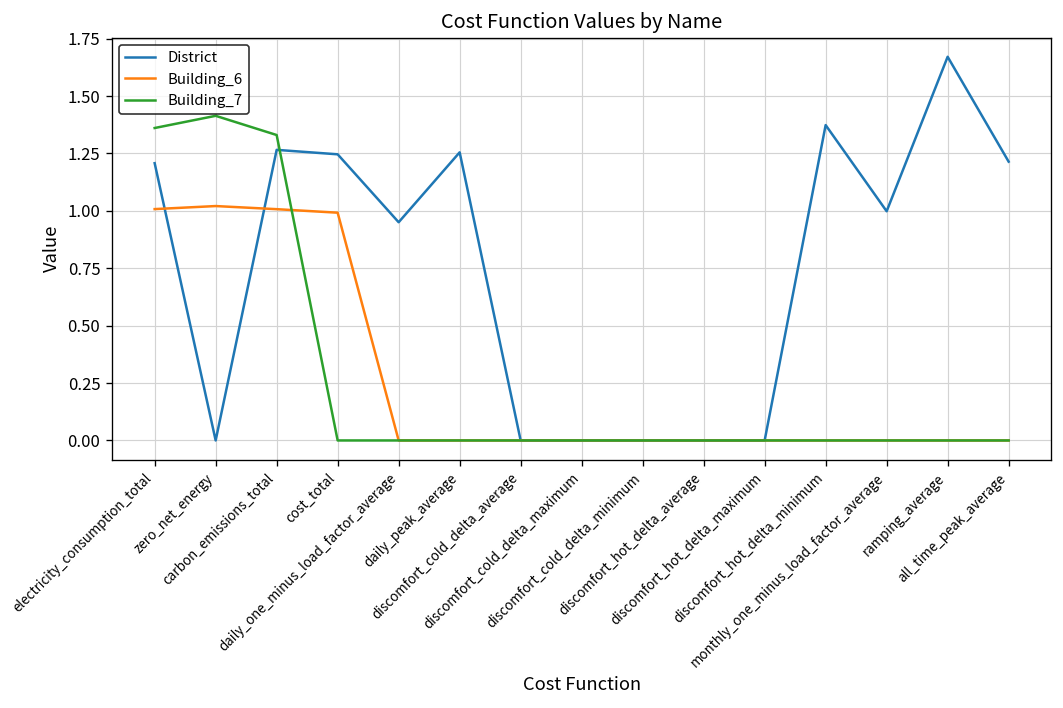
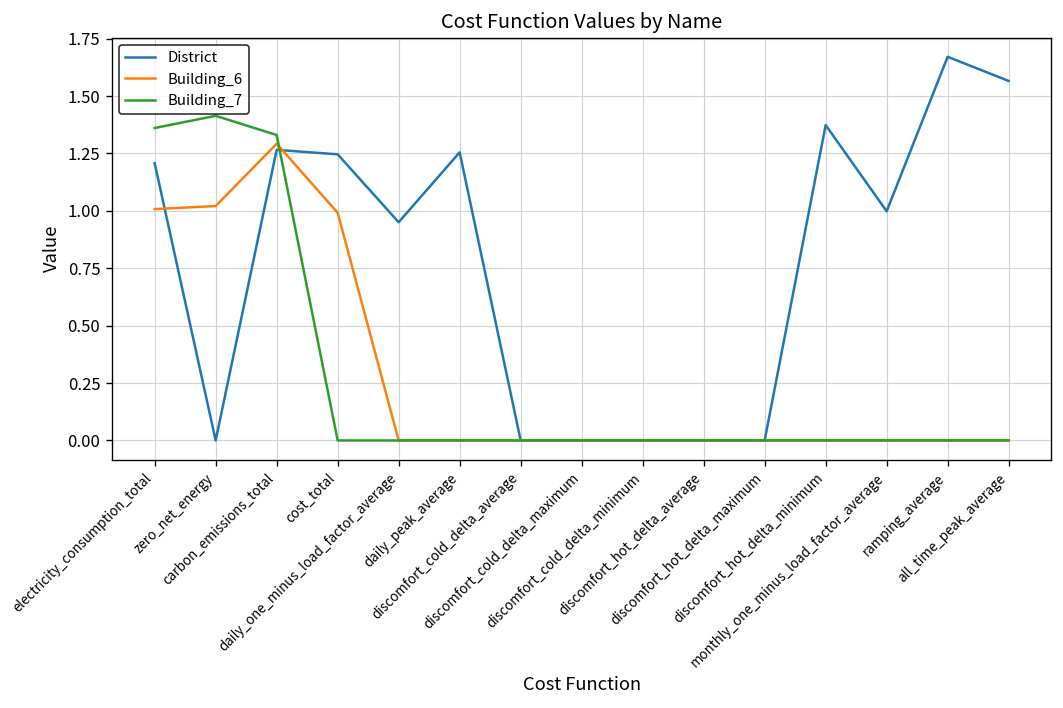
Building_6, carbon_emissions_total: 1.01 -> 1.29
District, all_time_peak_average: 1.21 -> 1.57
